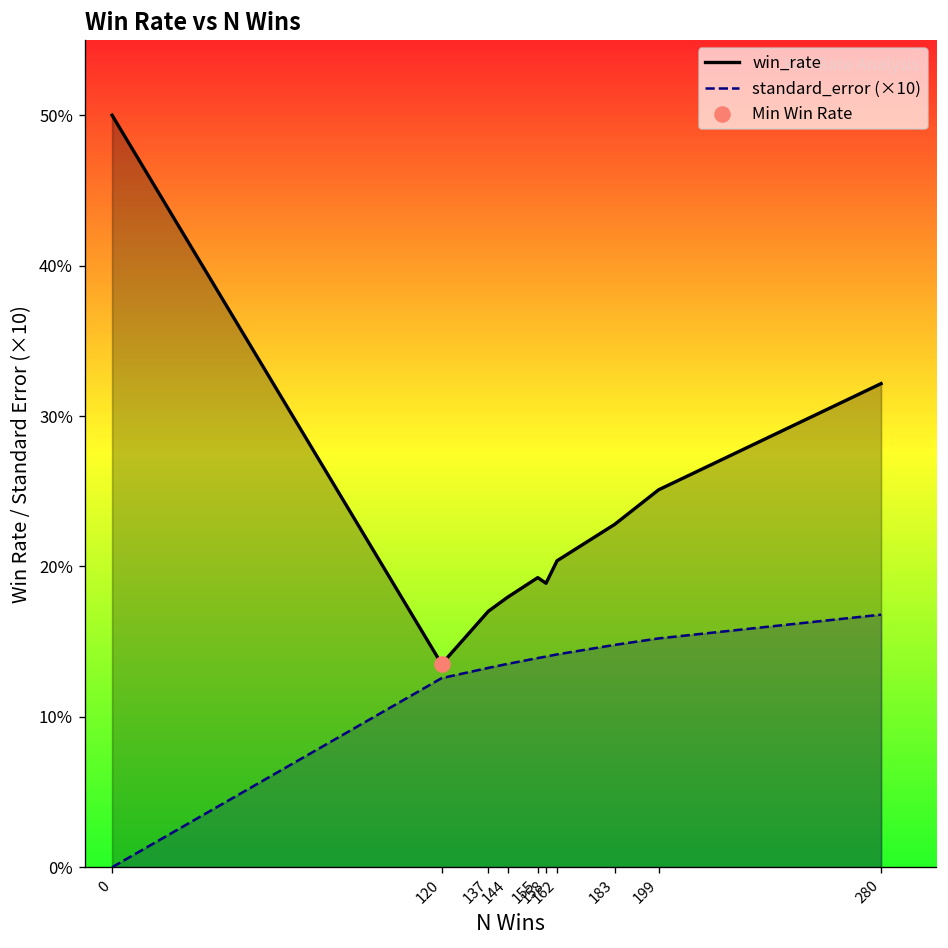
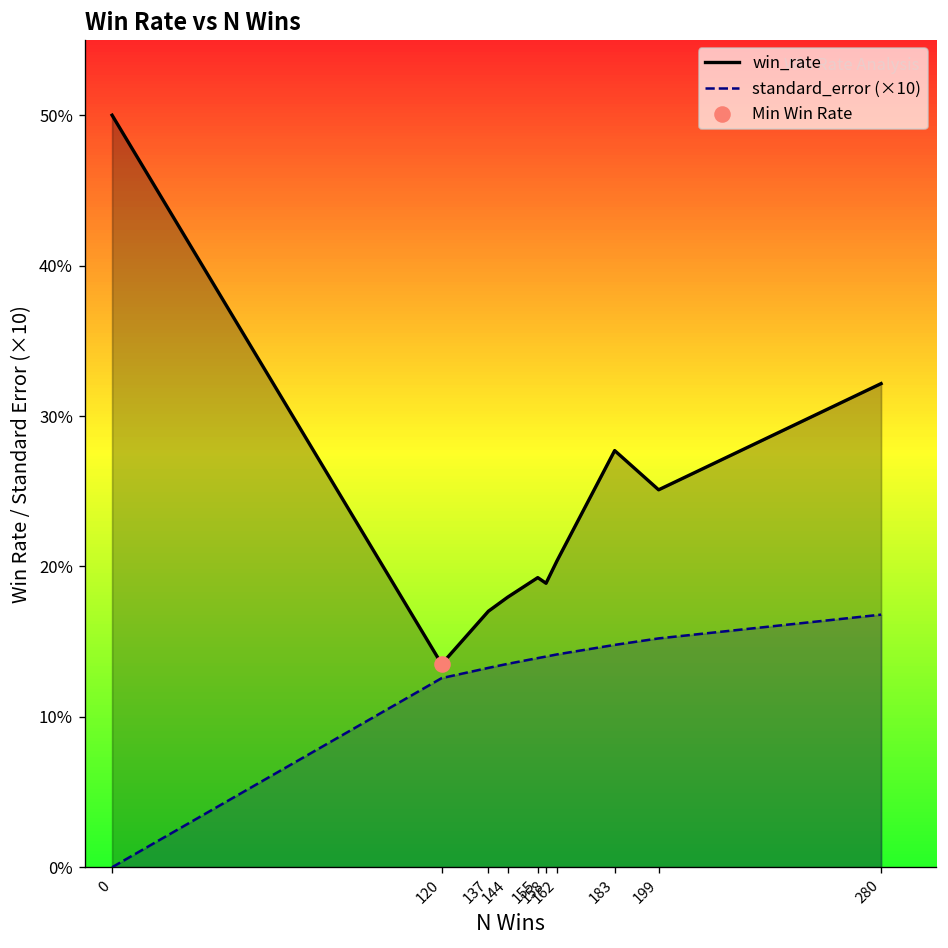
win_rate, 183: 22.8% -> 27.7%
